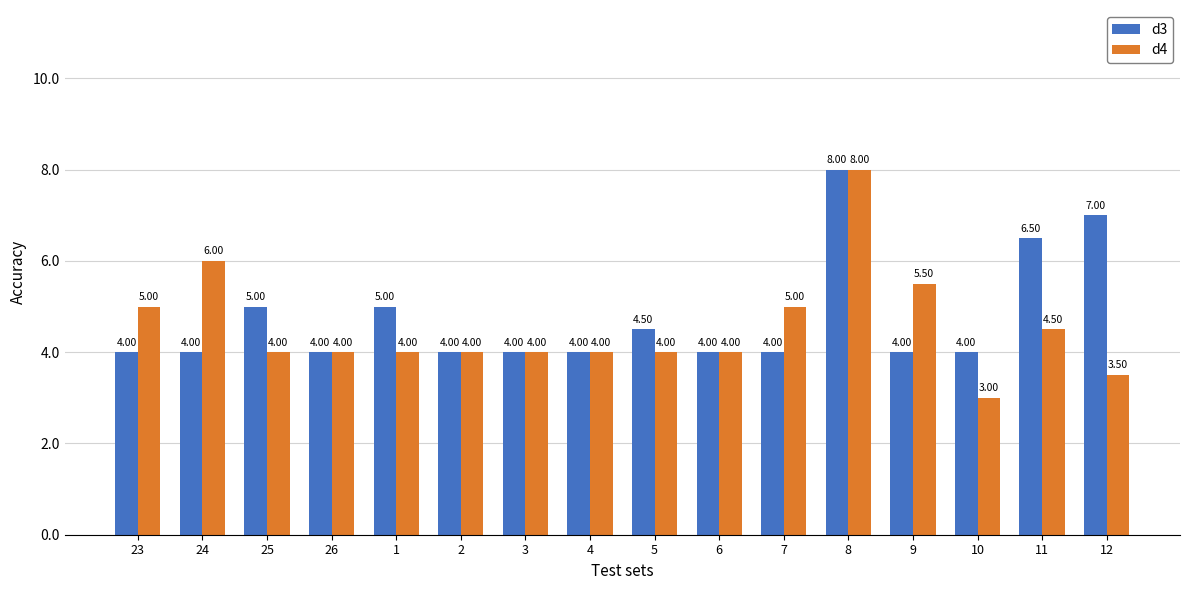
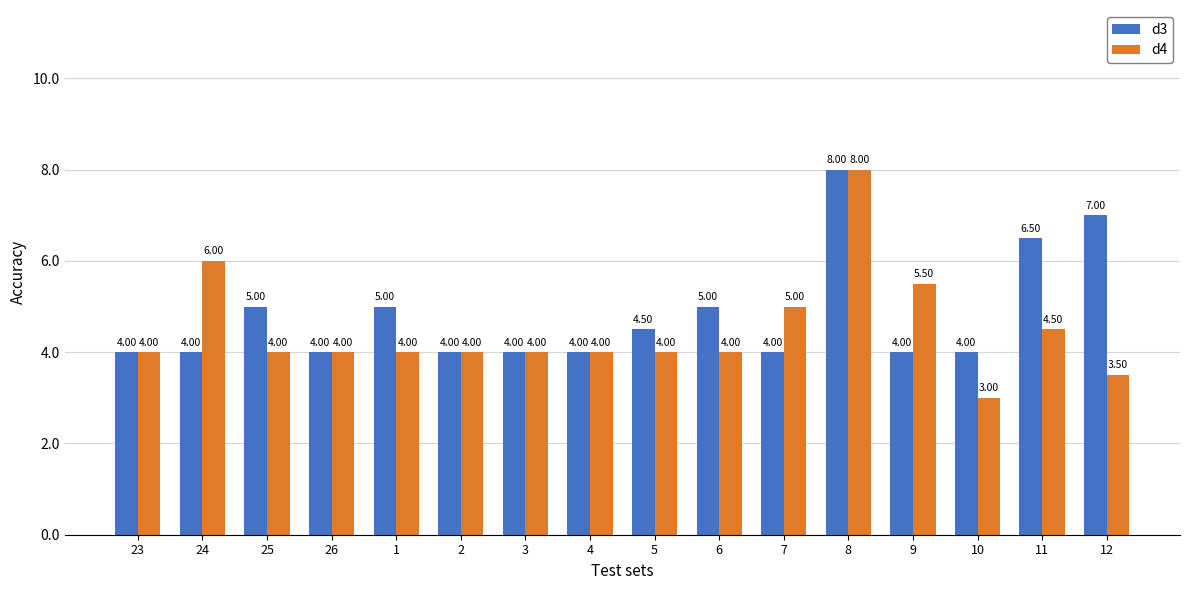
d4, 23: 5.00 -> 4.00
d3, 6: 4.00 -> 5.00
